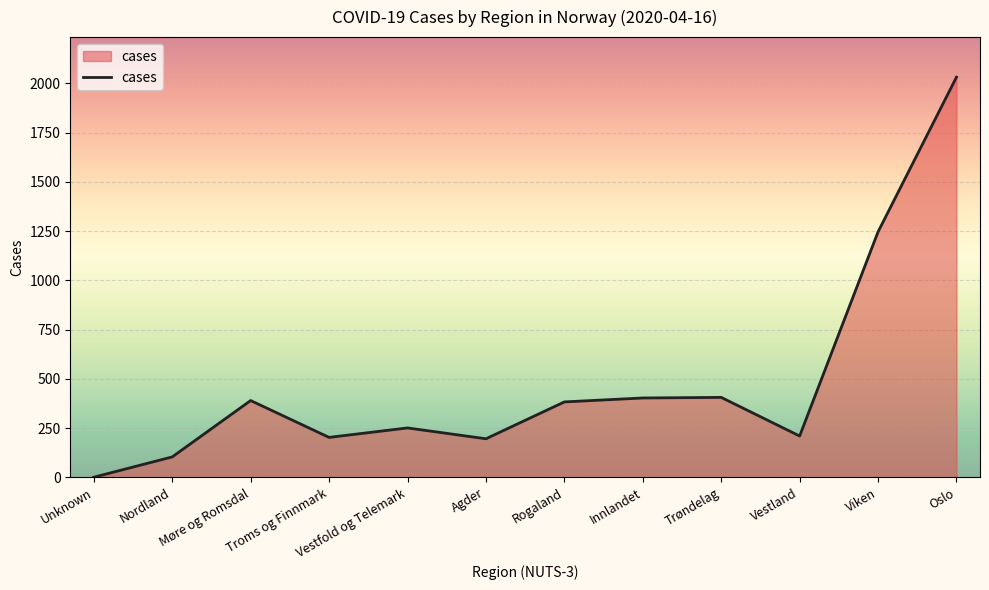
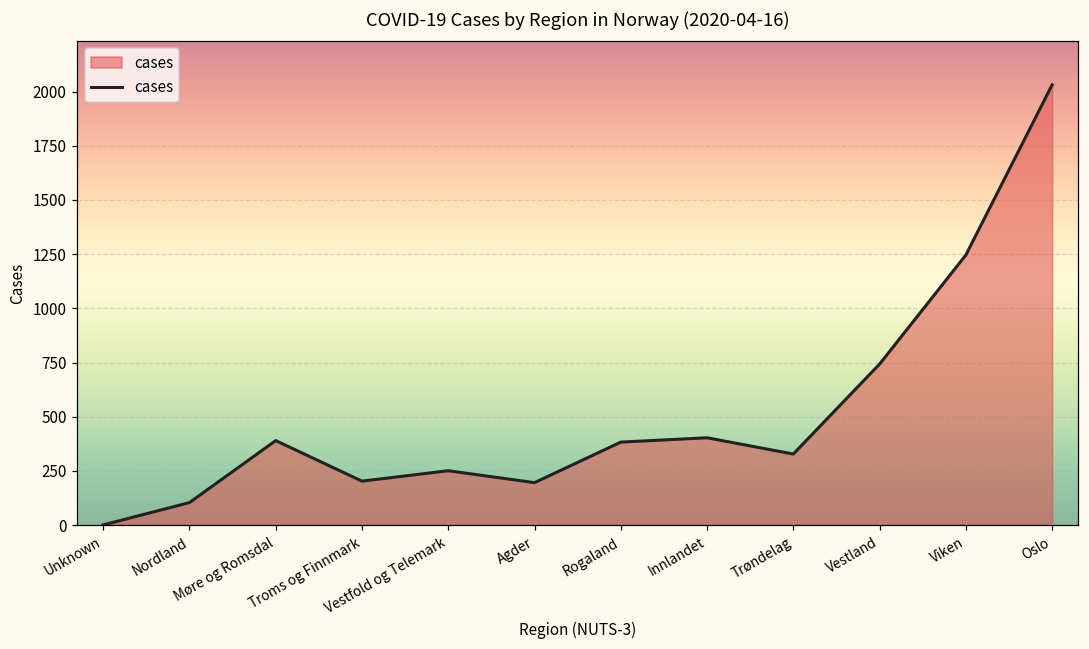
Trøndelag: 410 -> 330
Vestland: 210 -> 740
